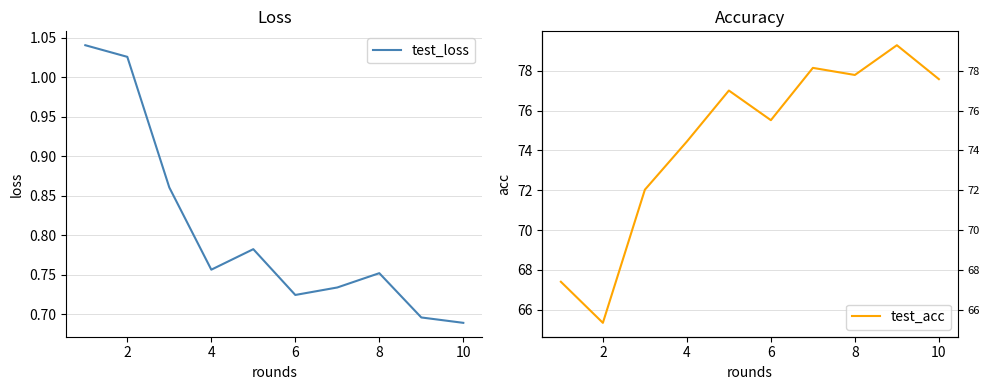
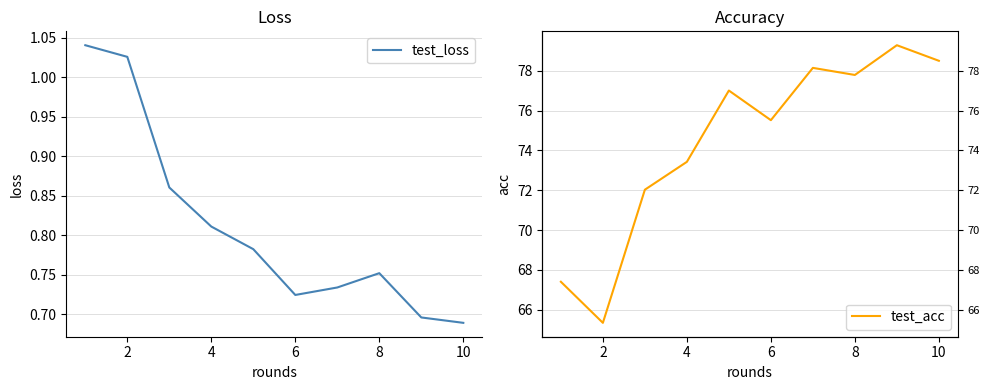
Loss, 4: 0.76 -> 0.81
Accuracy, 4: 74.4 -> 73.4
Accuracy, 10: 77.6 -> 78.5
